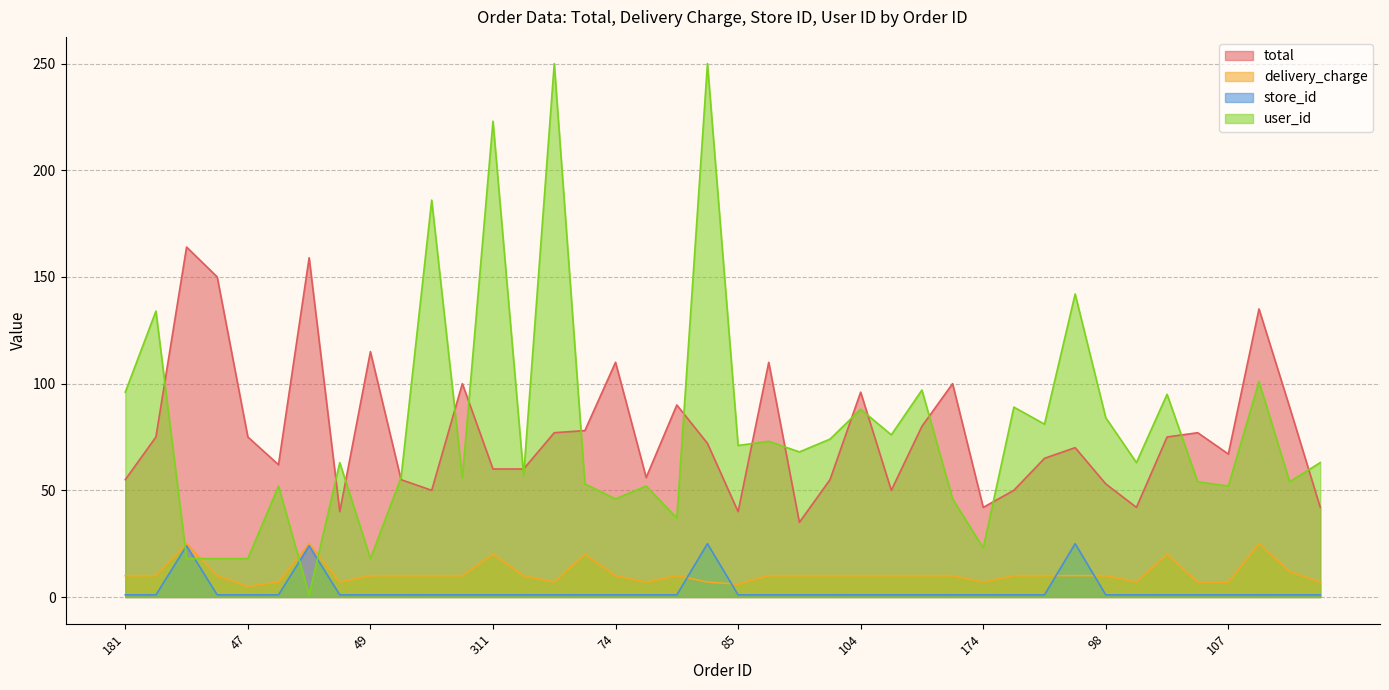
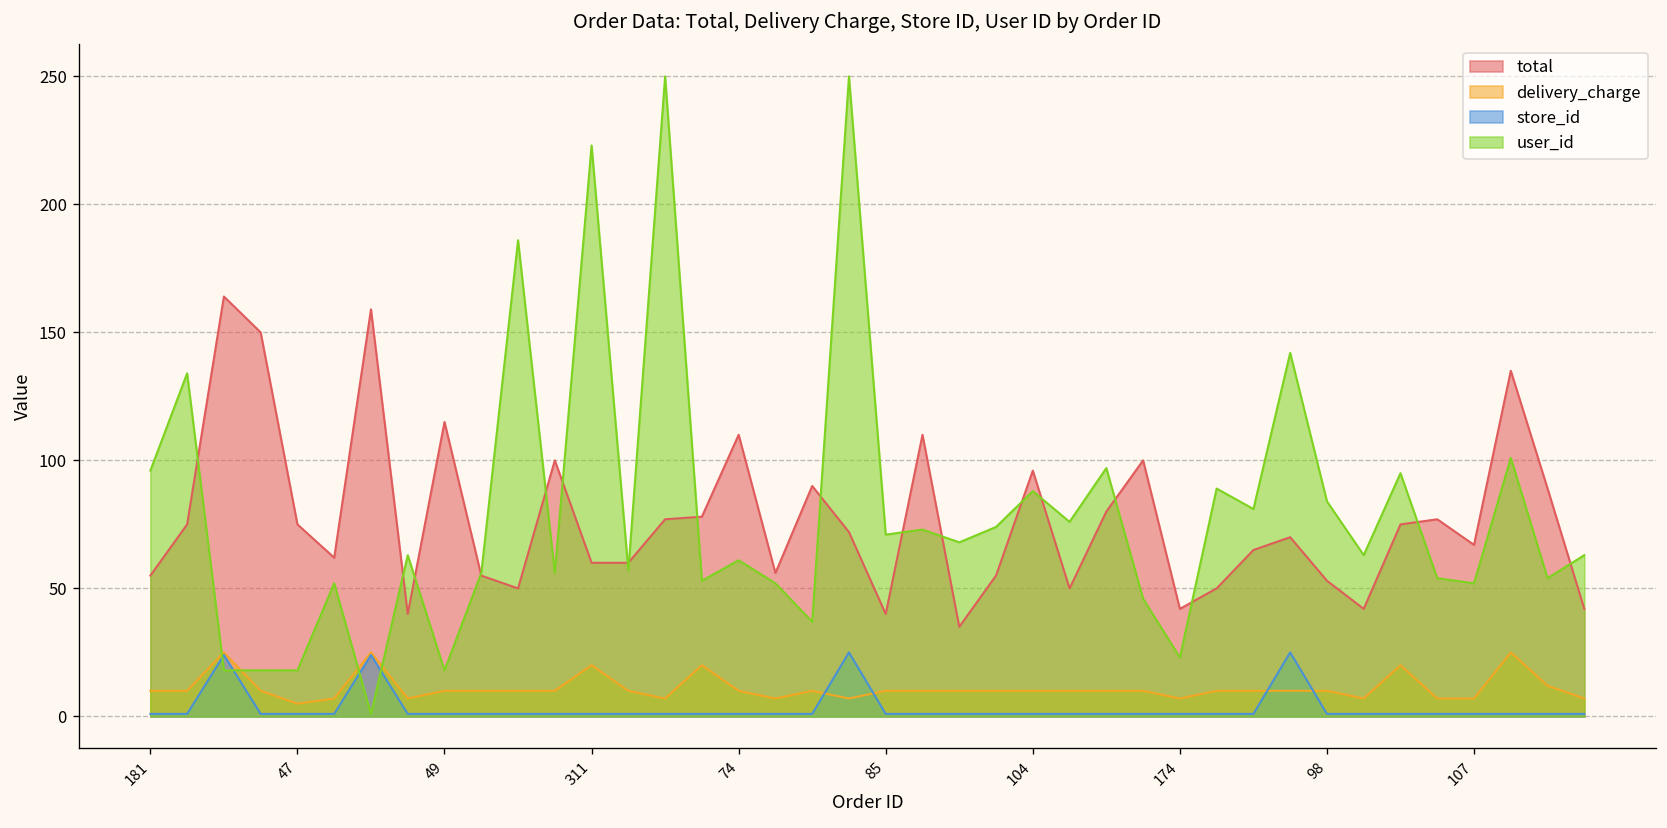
user_id, 74: 46 -> 61
delivery_charge, 85: 6 -> 10
